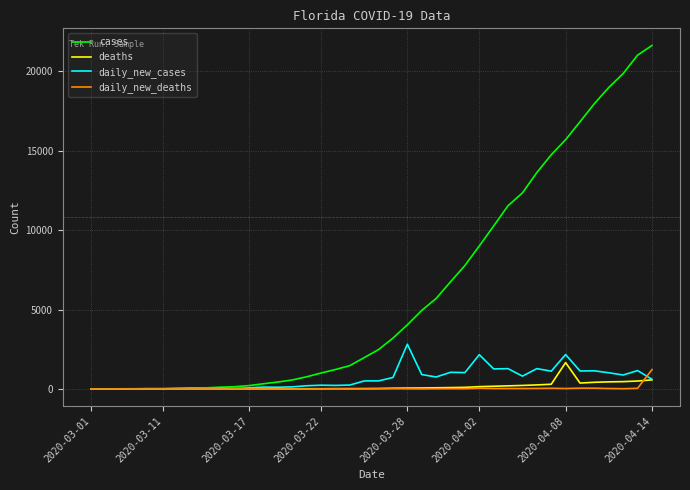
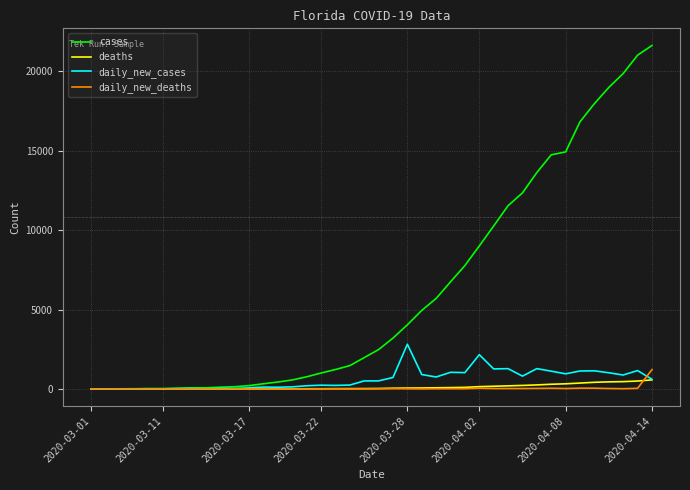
cases, 2020-04-08: 15700 -> 14900
deaths, 2020-04-08: 1700 -> 300
daily_new_cases, 2020-04-08: 2200 -> 1000
